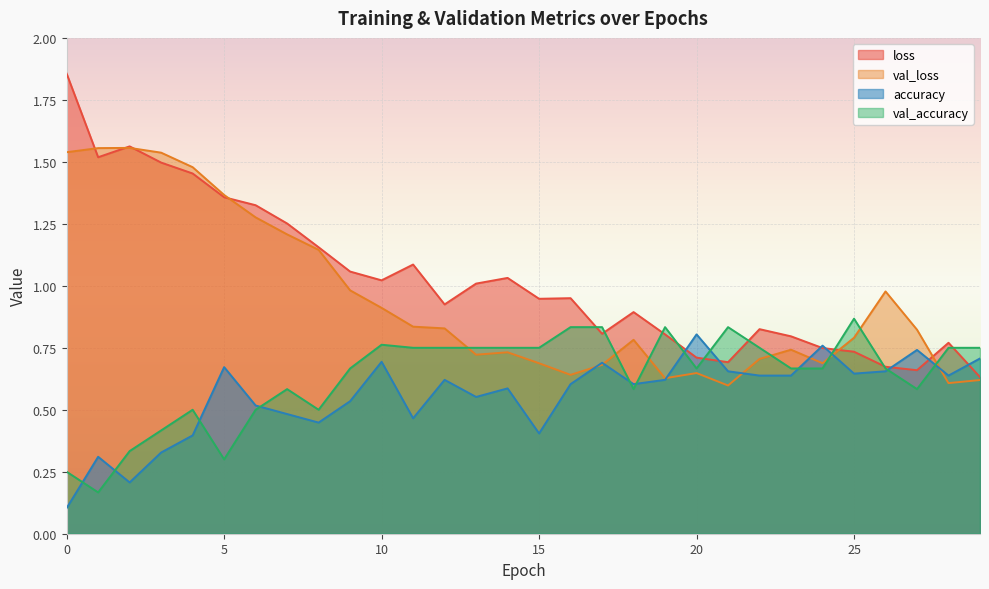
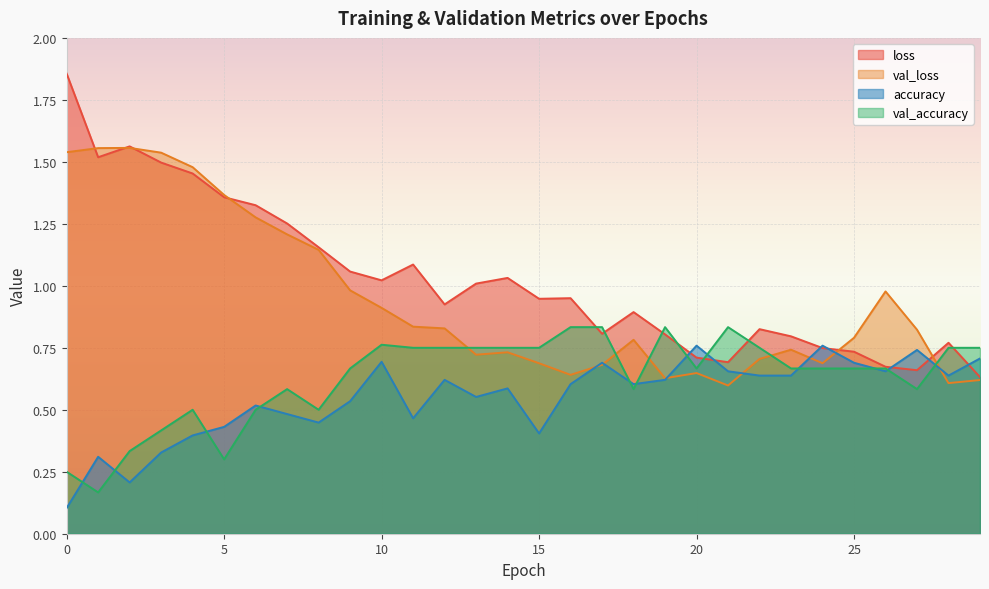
accuracy, 5: 0.67 -> 0.43
accuracy, 20: 0.80 -> 0.76
accuracy, 25: 0.65 -> 0.69
val_accuracy, 25: 0.87 -> 0.67
